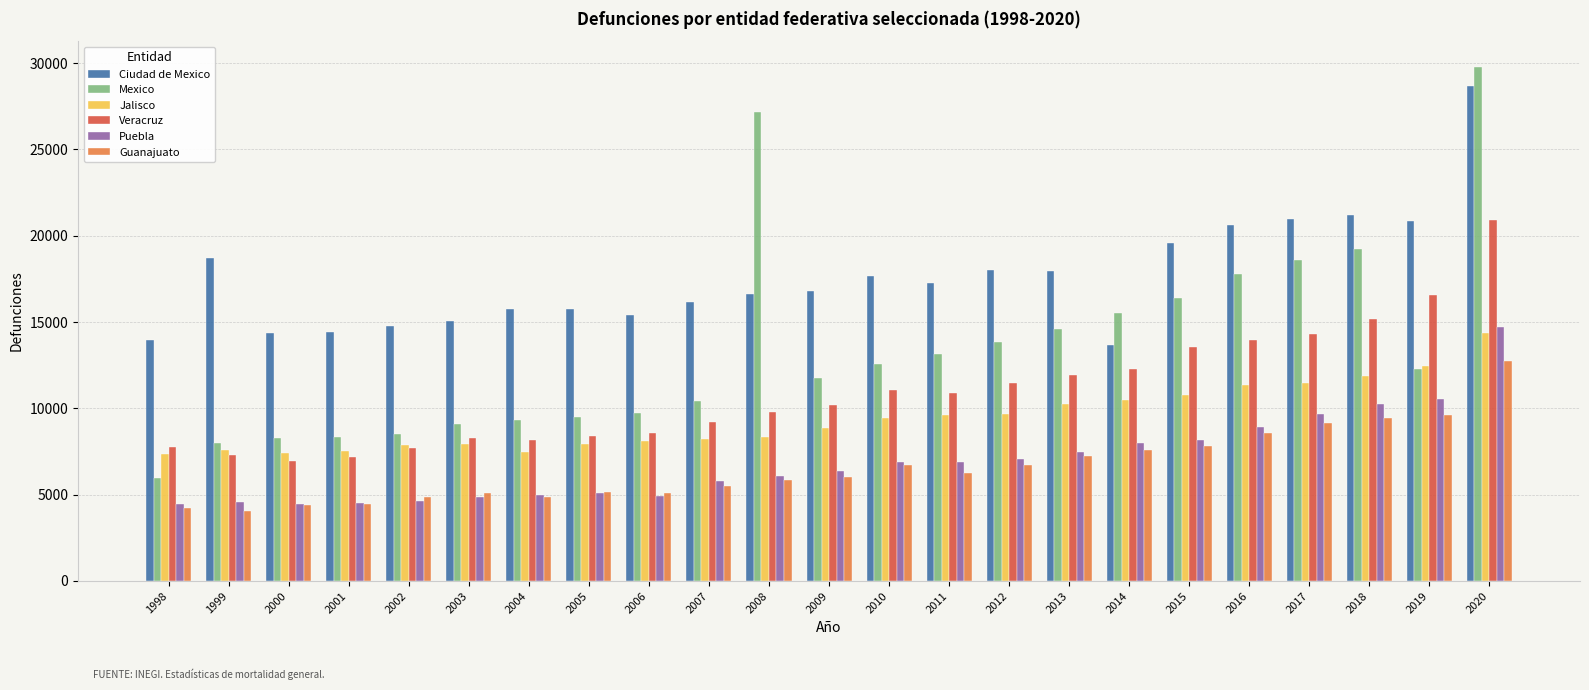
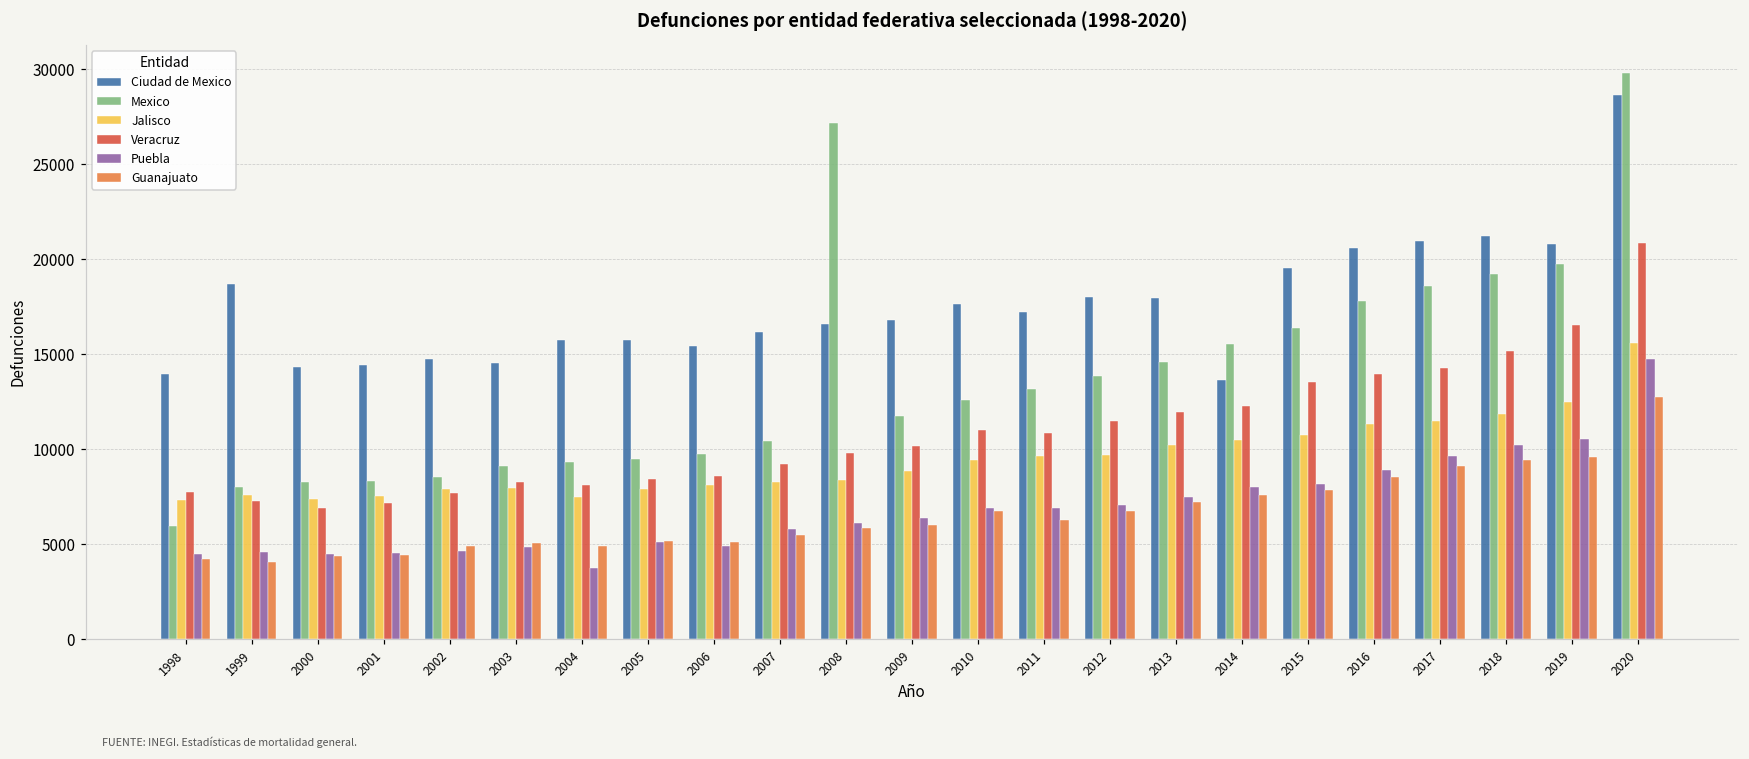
Ciudad de Mexico, 2003: 15000 -> 14500
Puebla, 2004: 5000 -> 3700
Mexico, 2019: 12200 -> 19800
Jalisco, 2020: 14300 -> 15600
